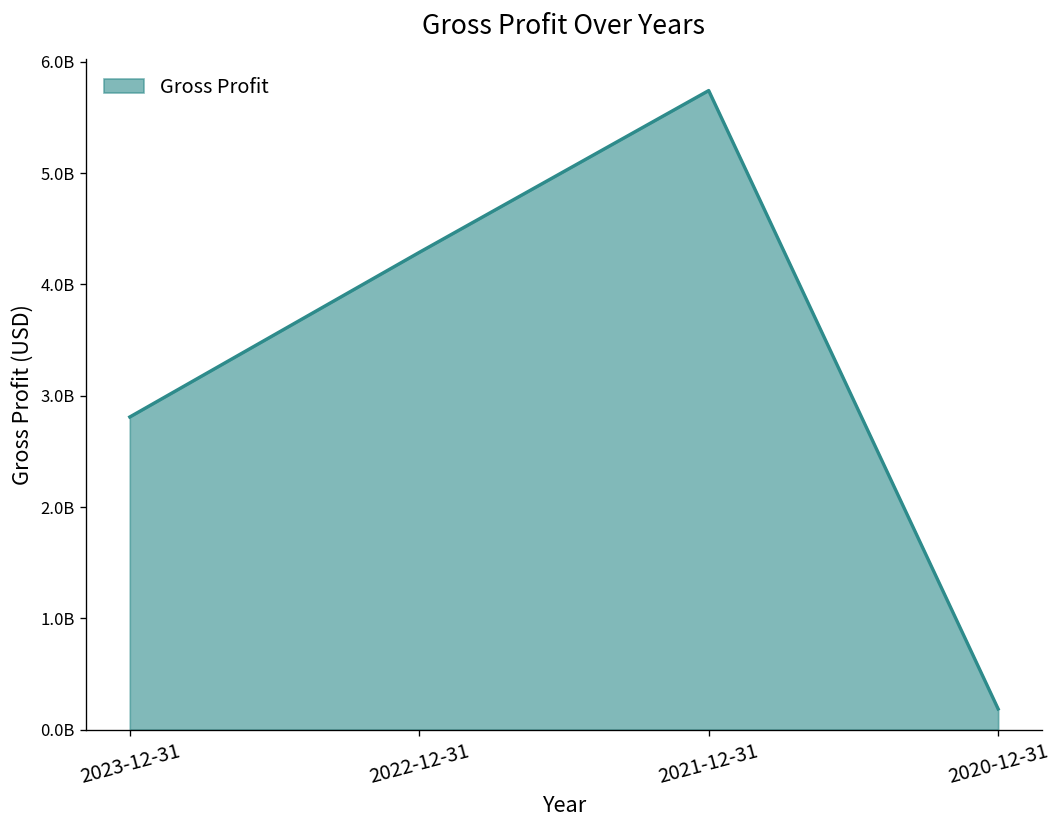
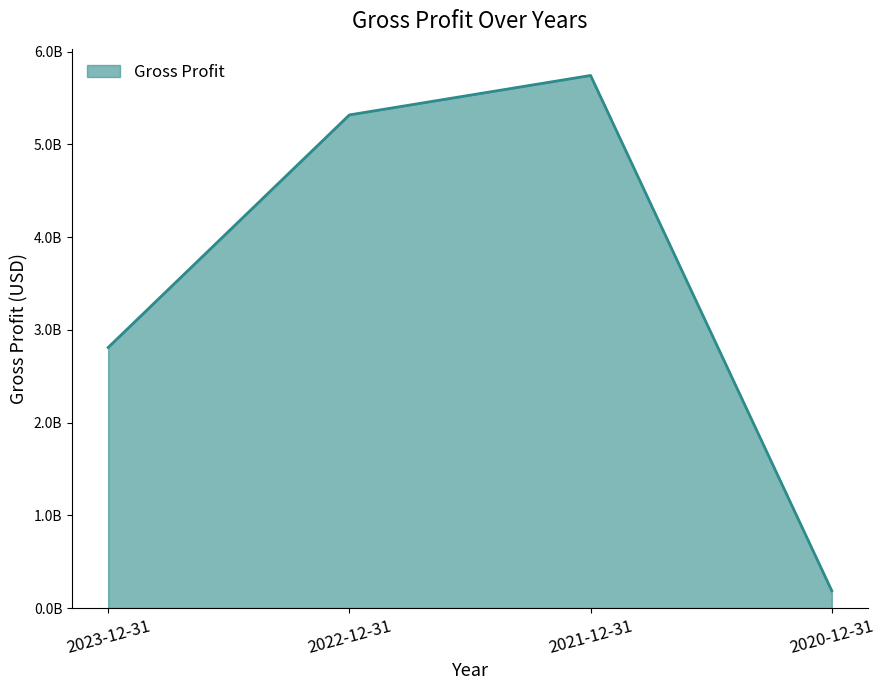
2022-12-31: 4300000000 -> 5300000000
